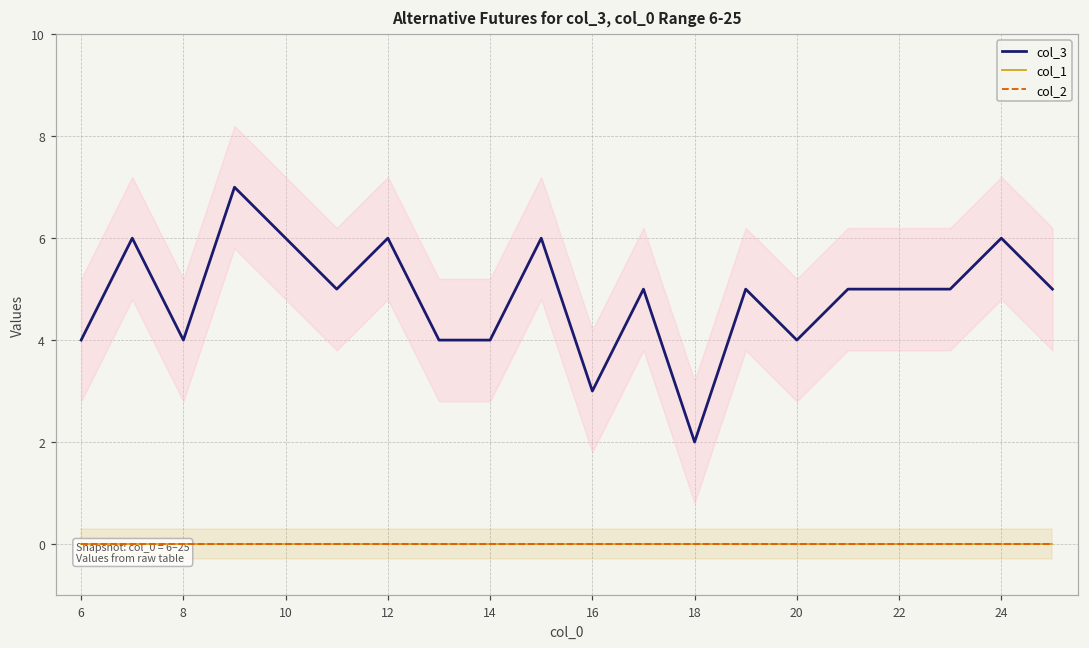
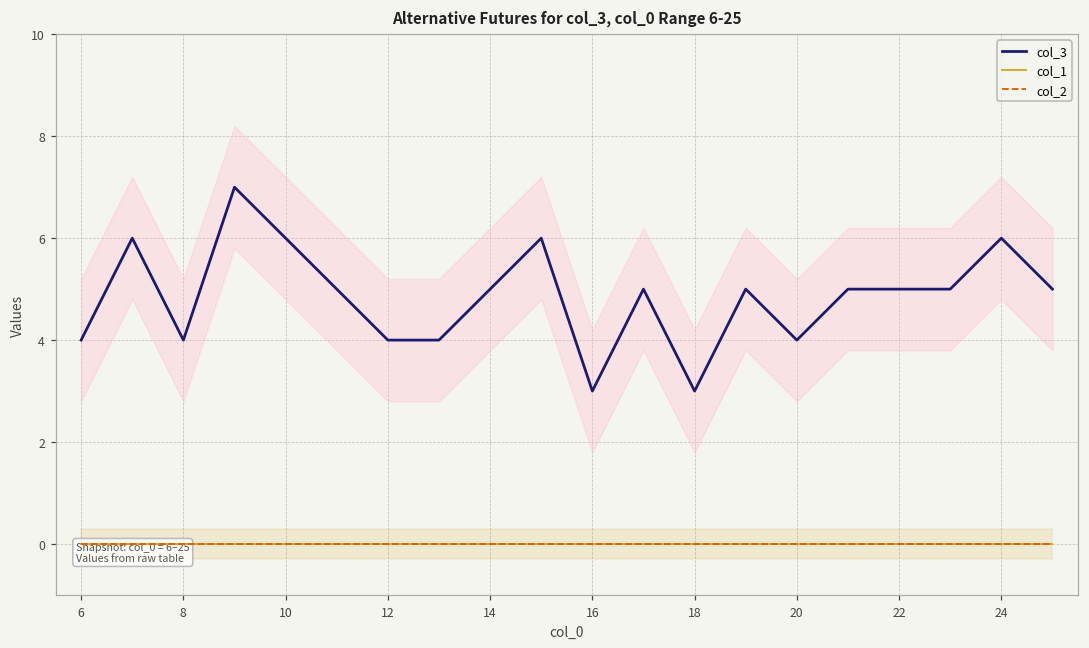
col_3, 12: 6 -> 4
col_3, 14: 4 -> 5
col_3, 18: 2 -> 3
